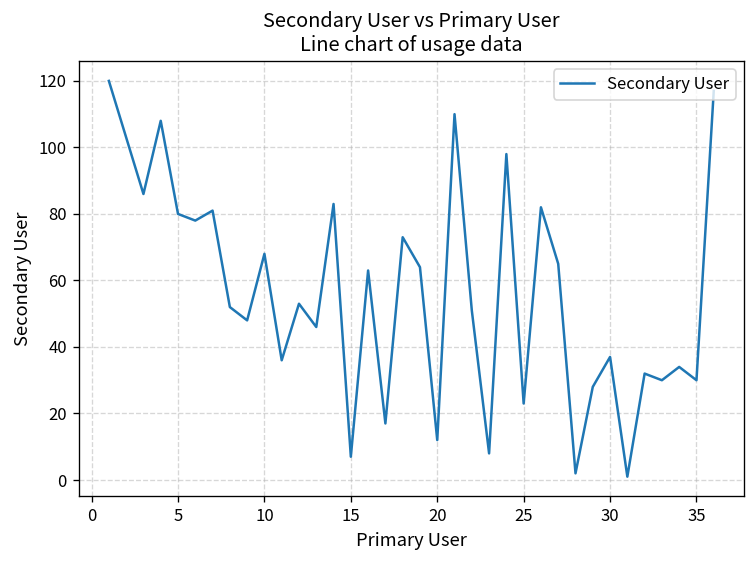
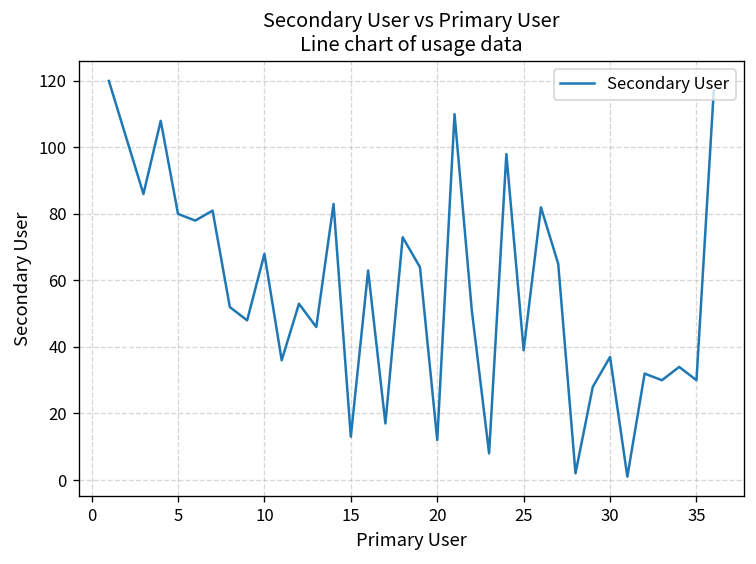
15: 7 -> 13
25: 23 -> 39
